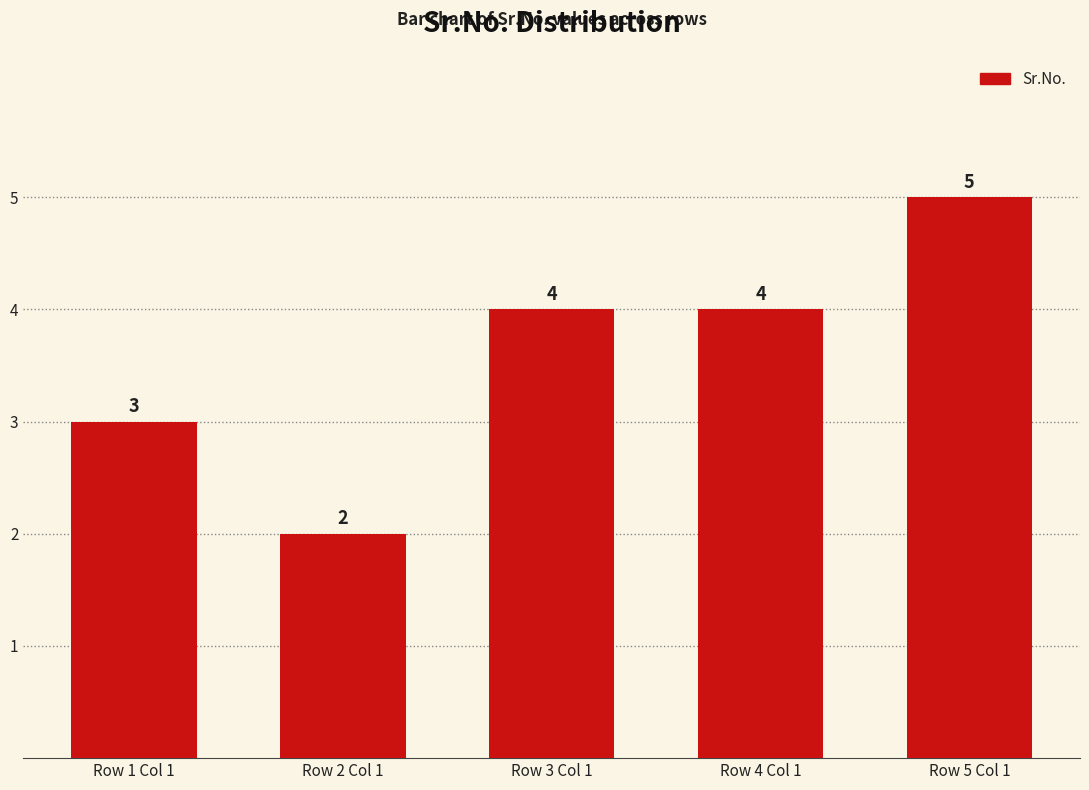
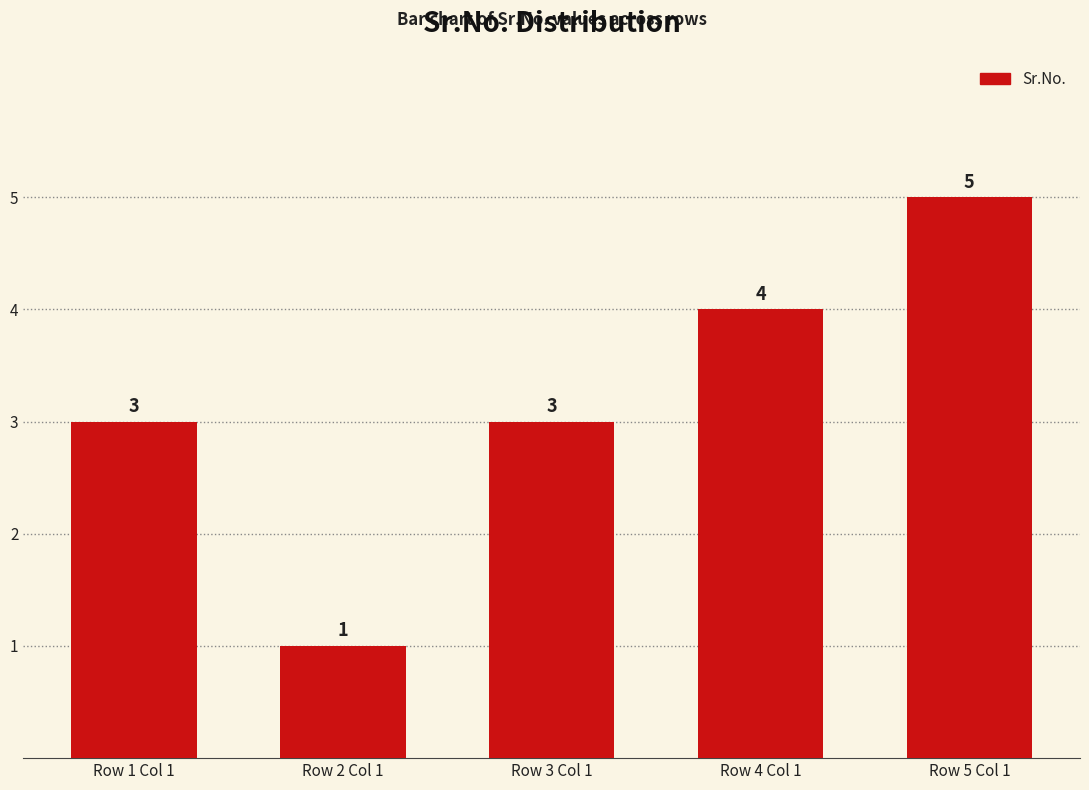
Row 2 Col 1: 2 -> 1
Row 3 Col 1: 4 -> 3
